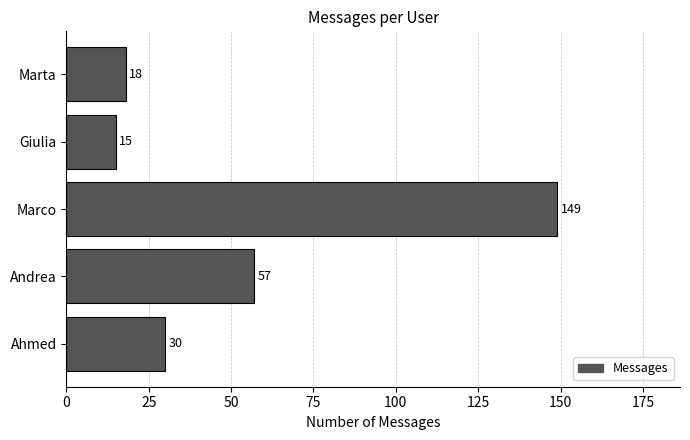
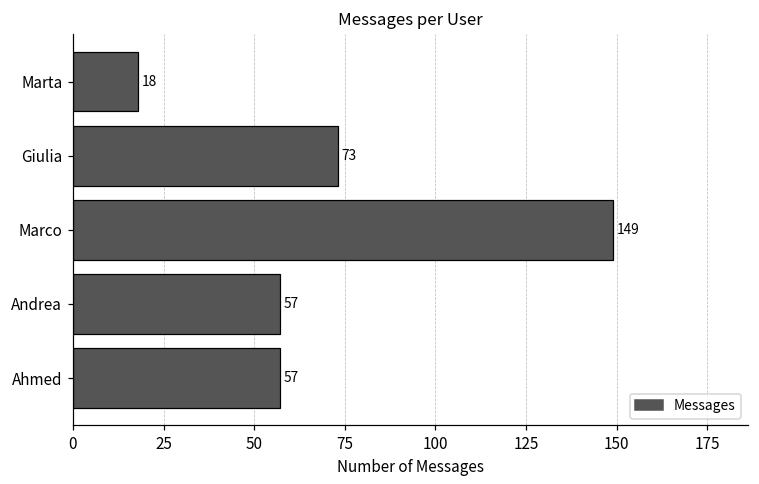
Giulia: 15 -> 73
Ahmed: 30 -> 57
